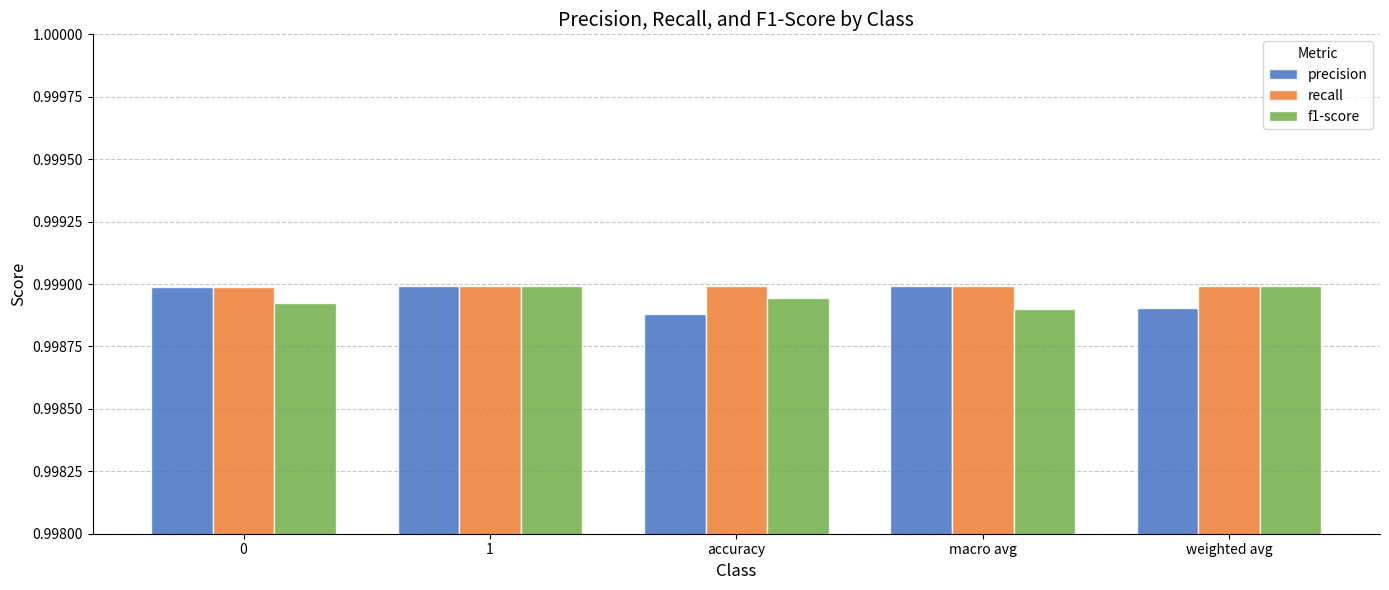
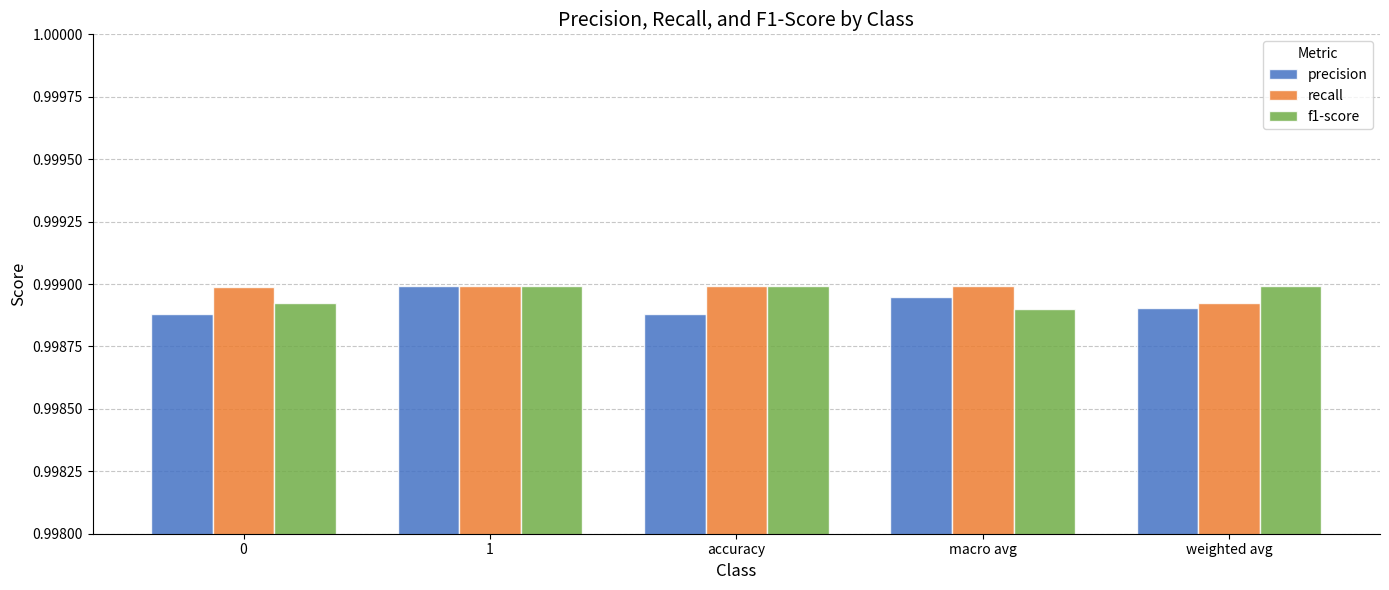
precision, 0: 0.99899 -> 0.99888
f1-score, accuracy: 0.99894 -> 0.99899
precision, macro avg: 0.99899 -> 0.99895
recall, weighted avg: 0.99899 -> 0.99892
